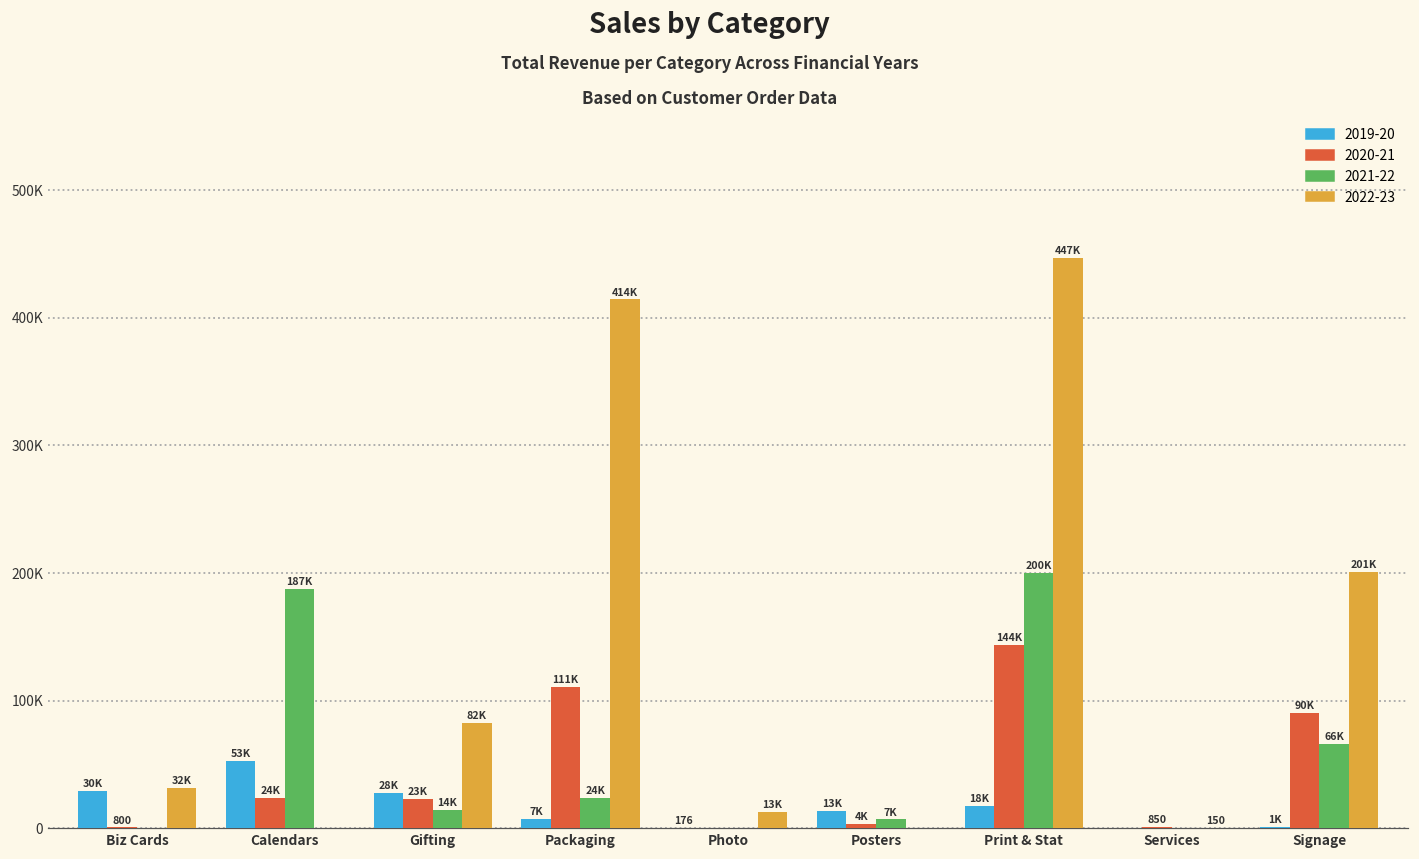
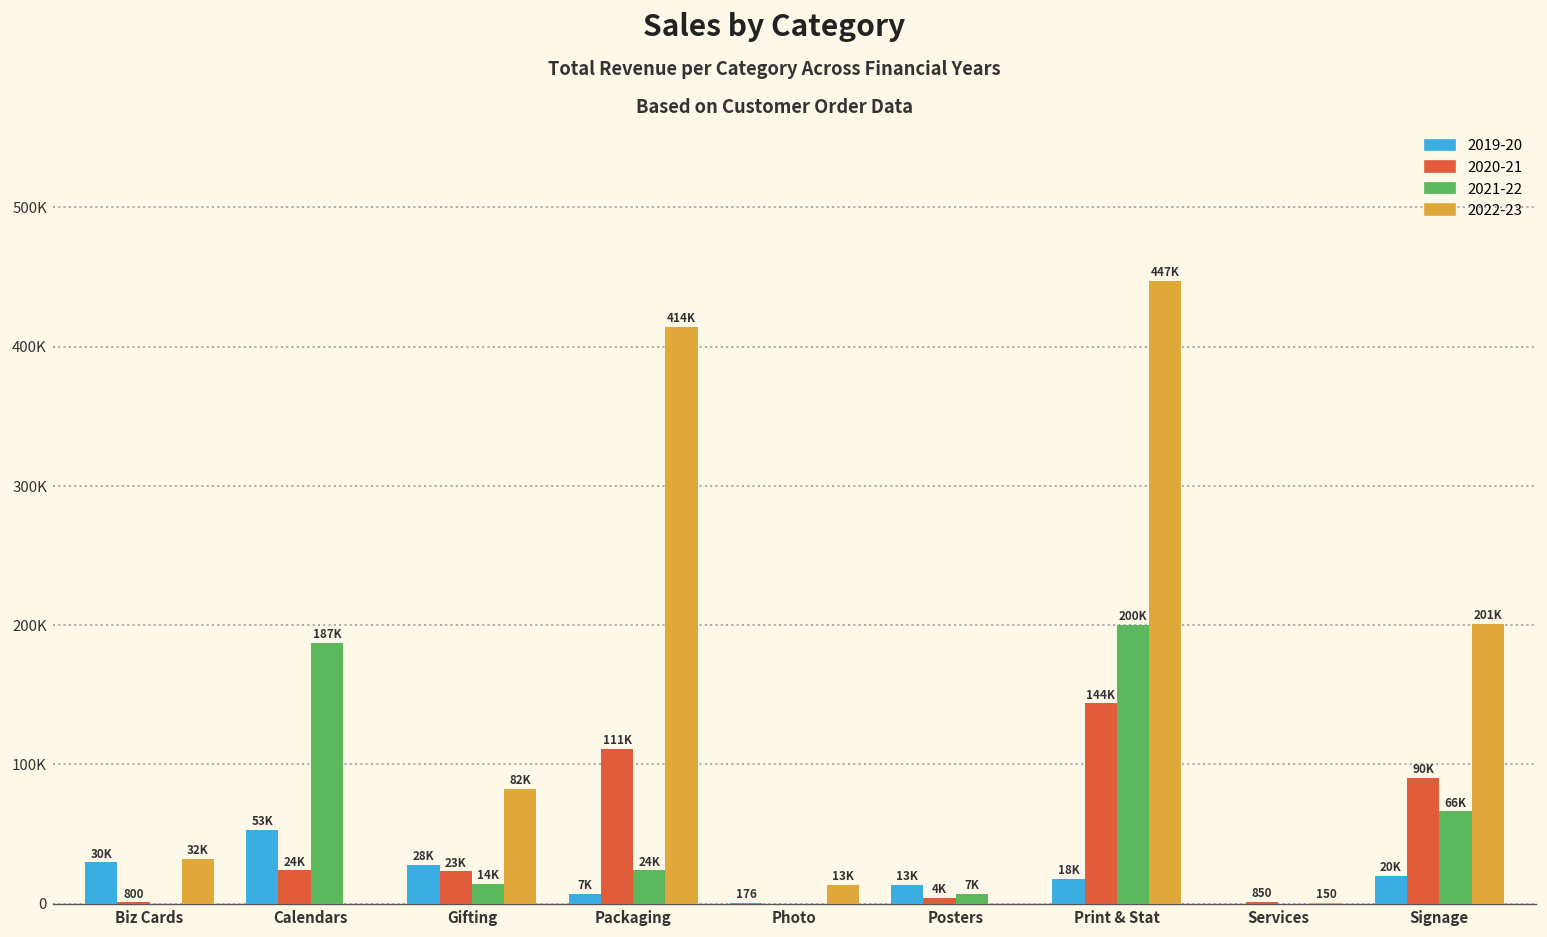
2019-20, Signage: 1K -> 20K
